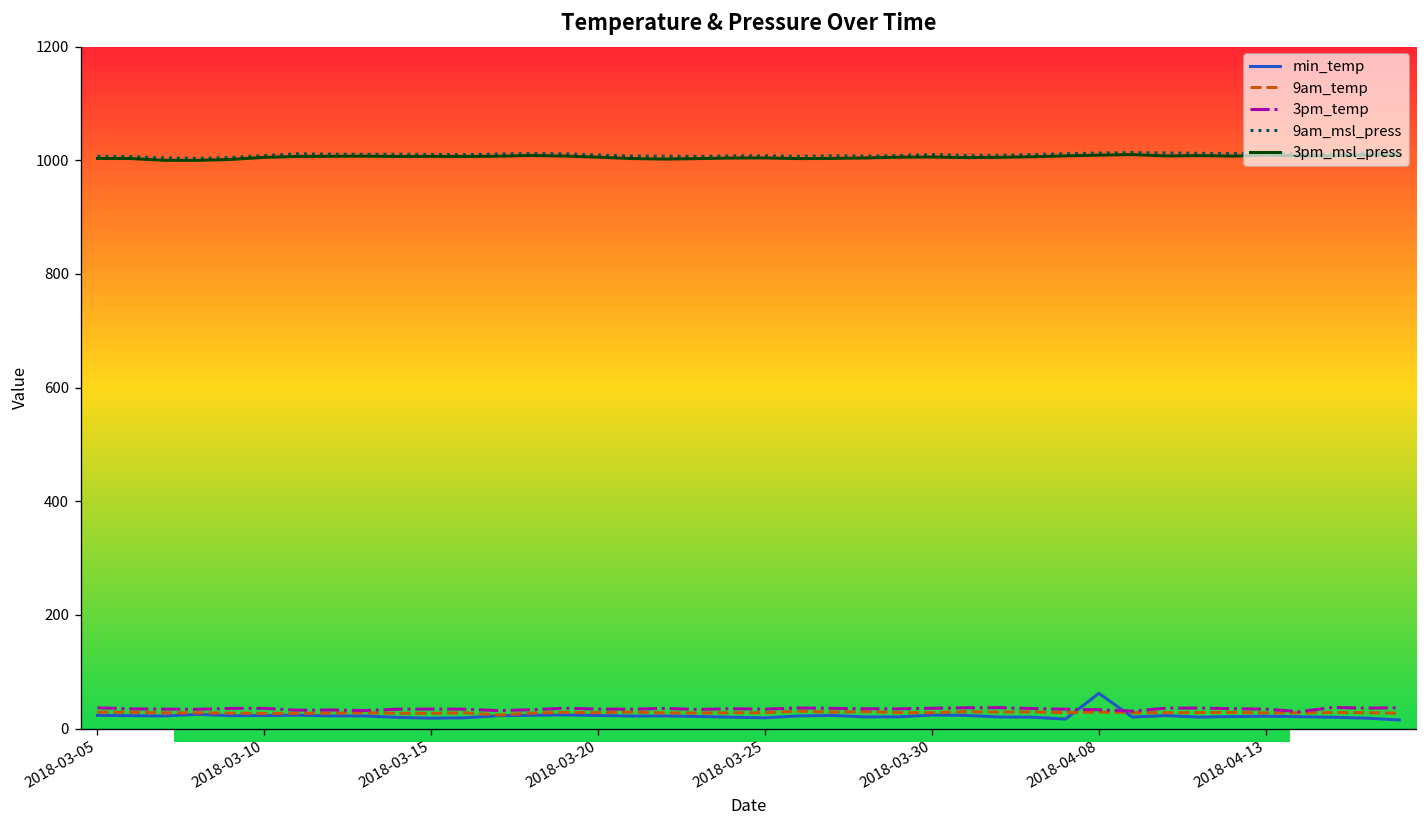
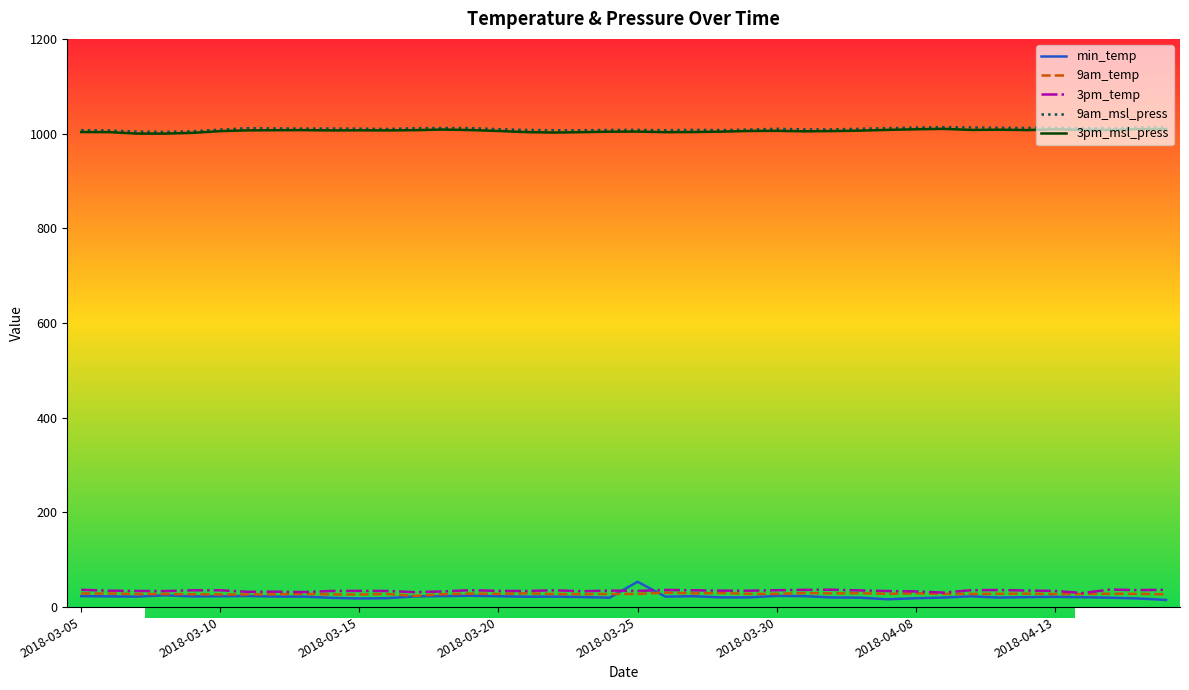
min_temp, 2018-03-25: 20 -> 50
min_temp, 2018-04-08: 60 -> 20
